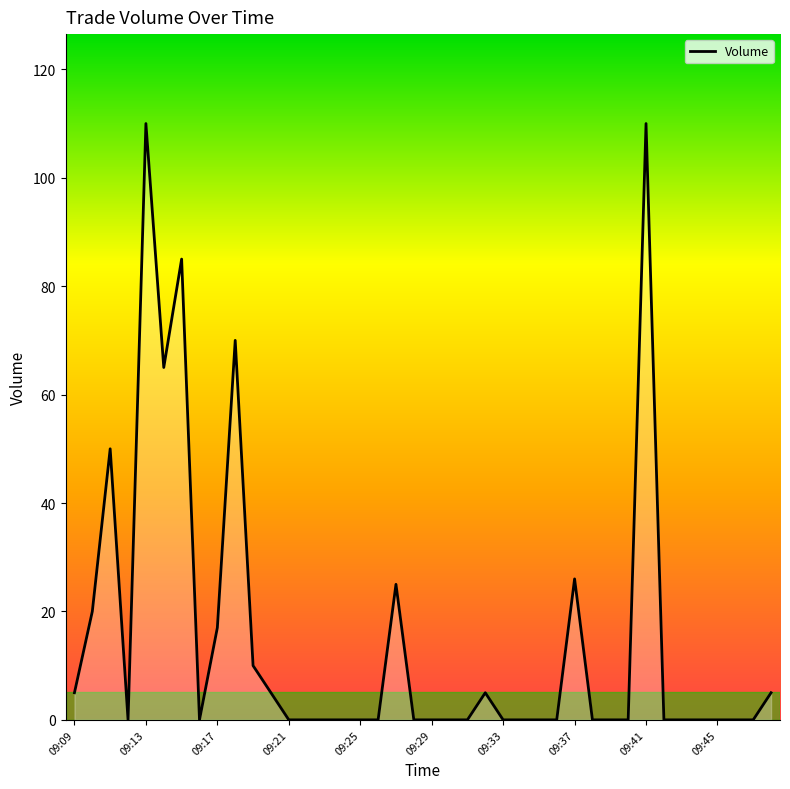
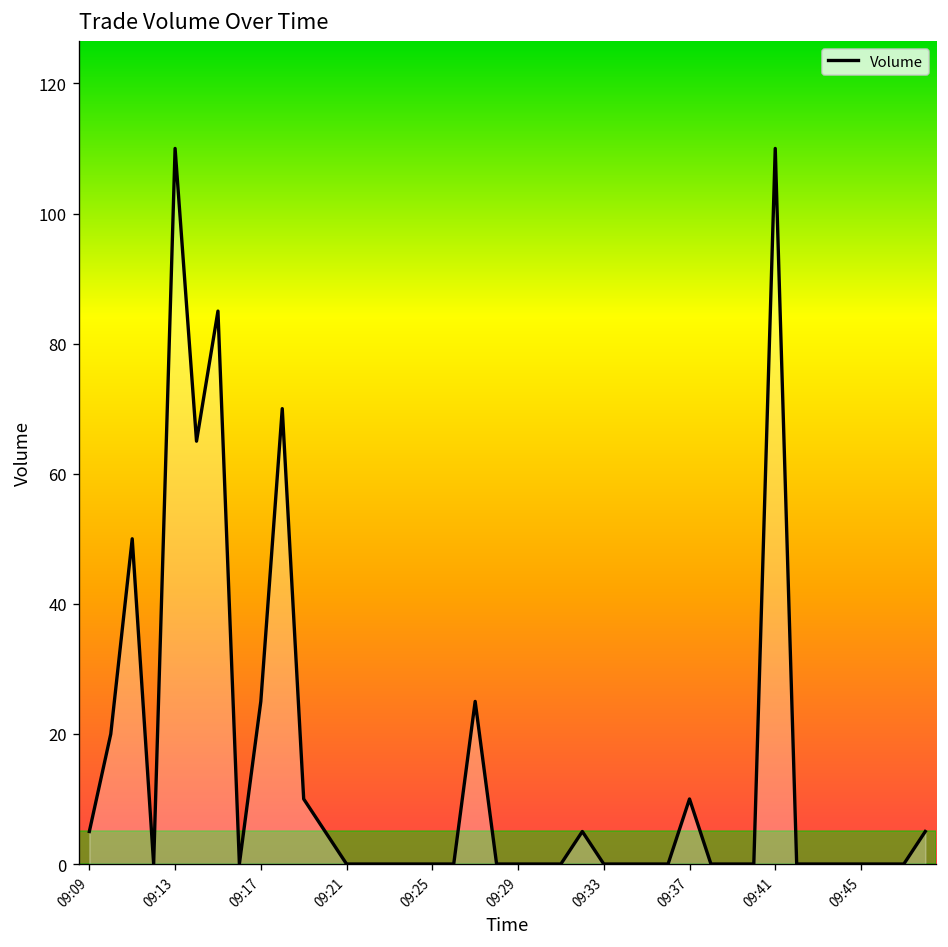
09:17: 17 -> 25
09:37: 26 -> 10
